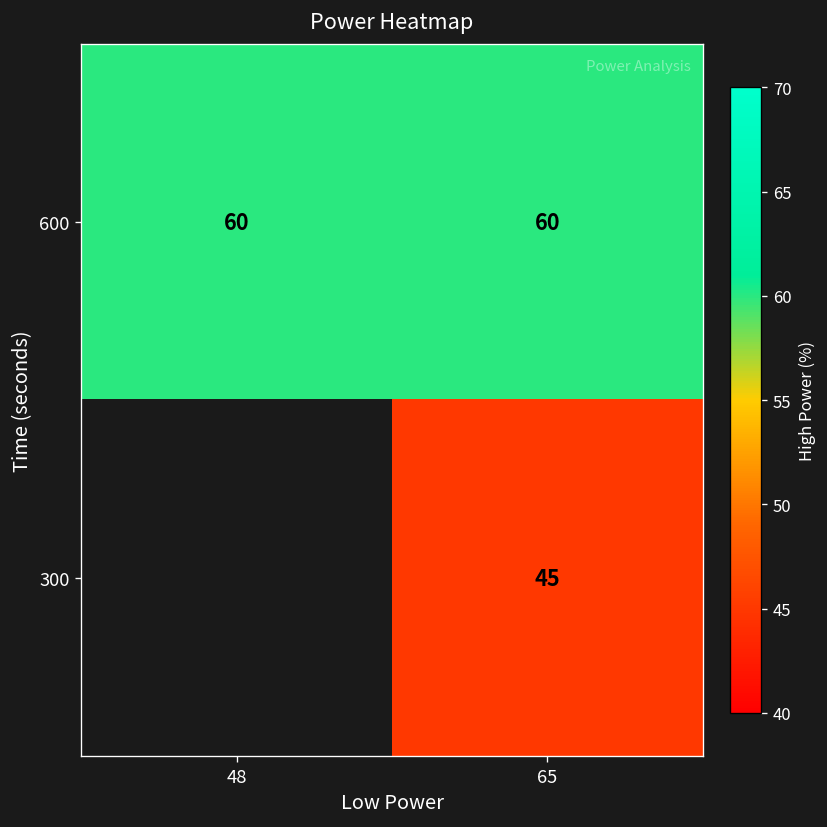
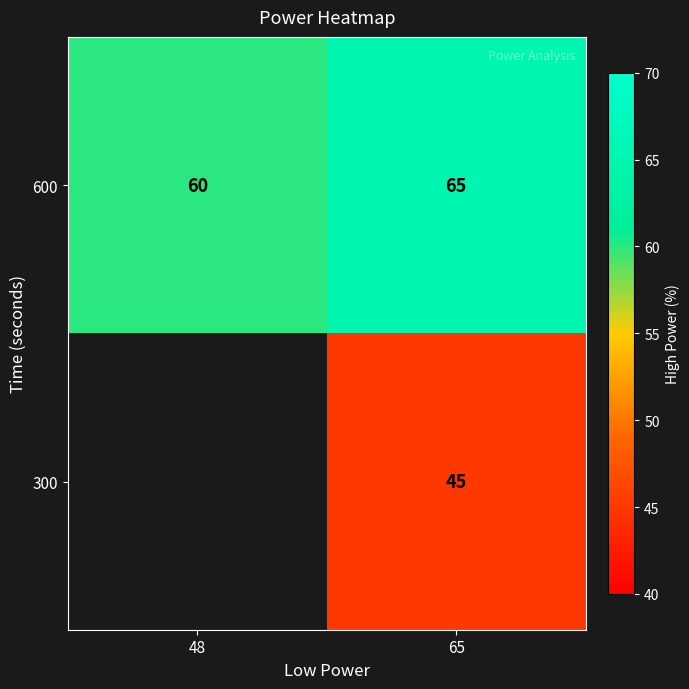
600, 65: 60 -> 65
